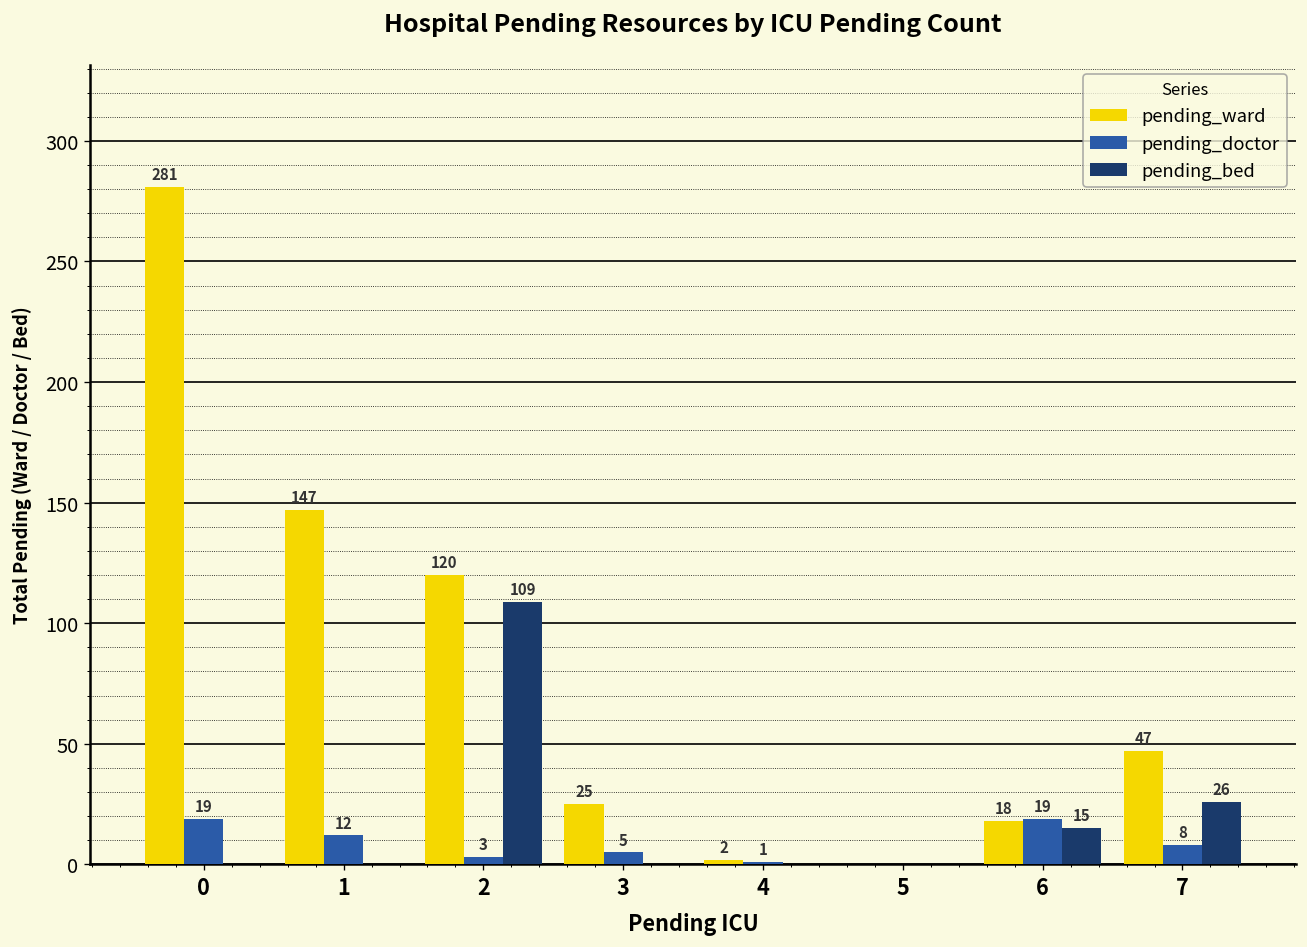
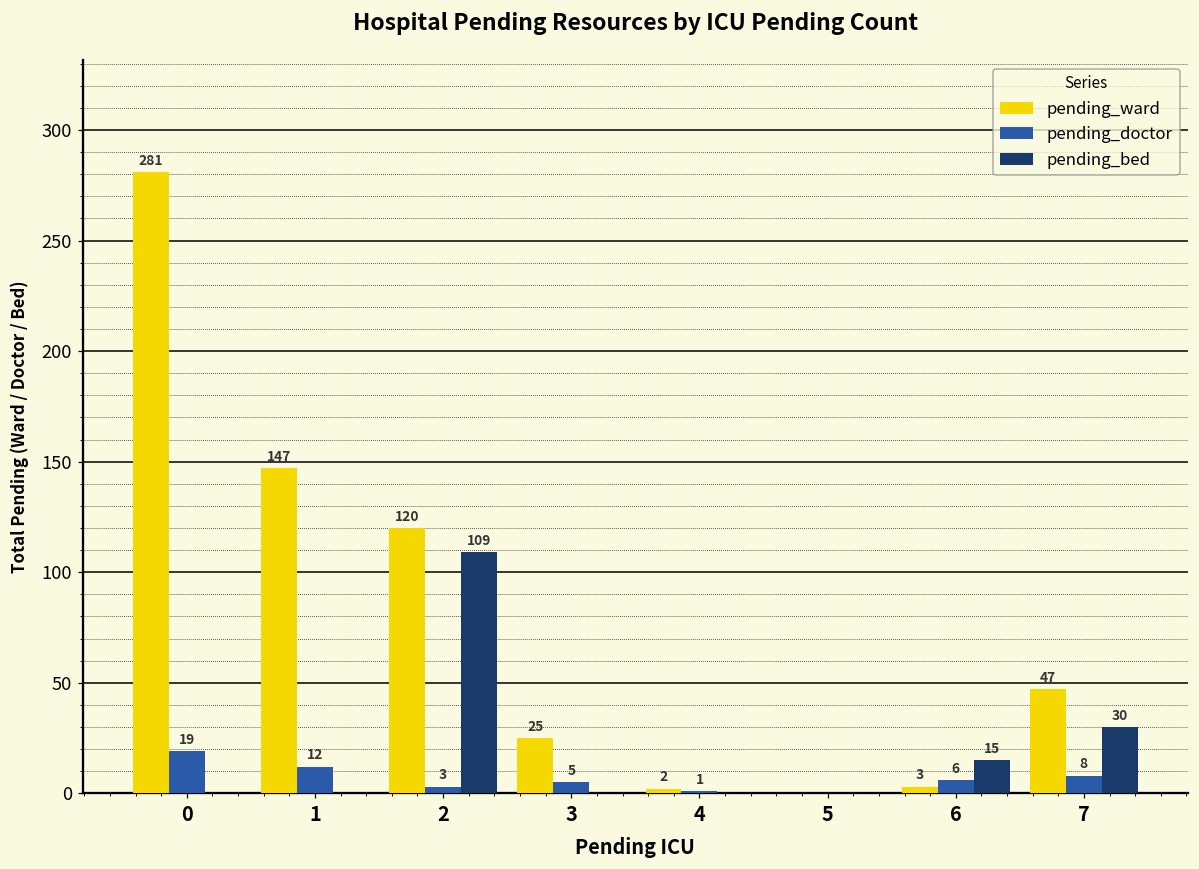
pending_ward, 6: 18 -> 3
pending_doctor, 6: 19 -> 6
pending_bed, 7: 26 -> 30
